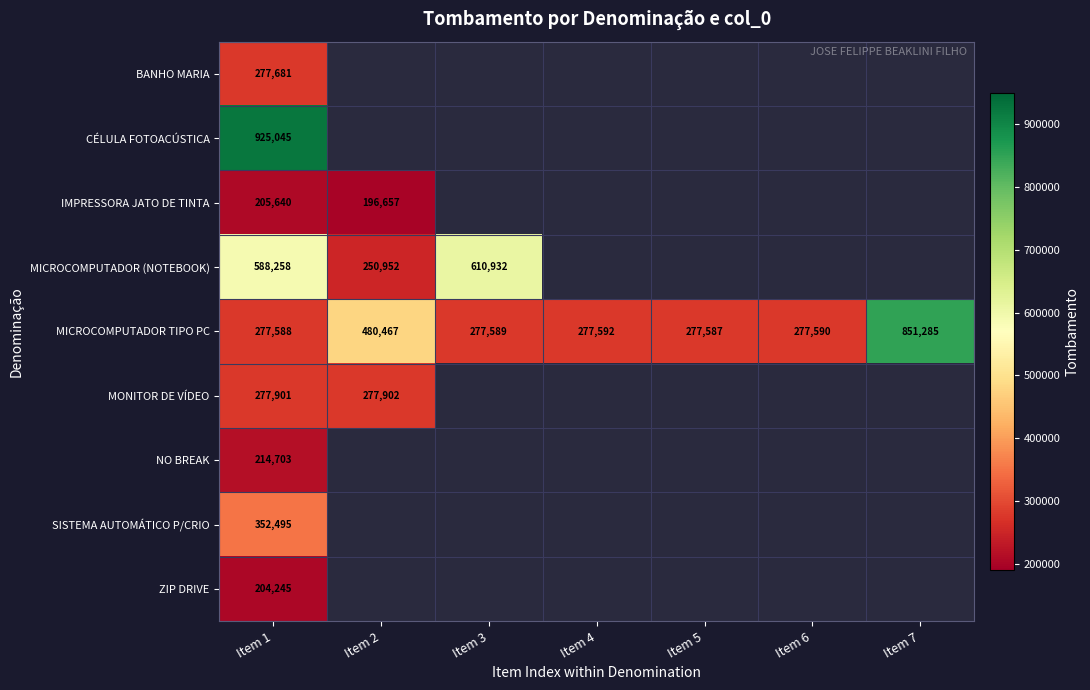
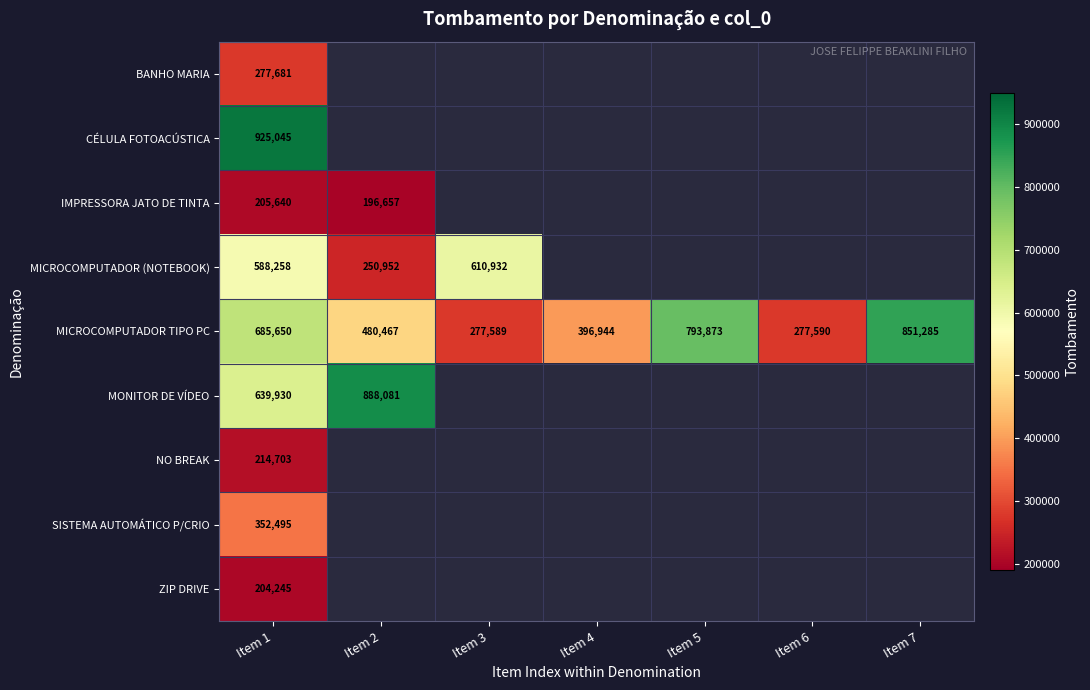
MICROCOMPUTADOR TIPO PC, Item 1: 277,588 -> 685,650
MICROCOMPUTADOR TIPO PC, Item 4: 277,592 -> 396,944
MICROCOMPUTADOR TIPO PC, Item 5: 277,587 -> 793,873
MONITOR DE VÍDEO, Item 1: 277,901 -> 639,930
MONITOR DE VÍDEO, Item 2: 277,902 -> 888,081
